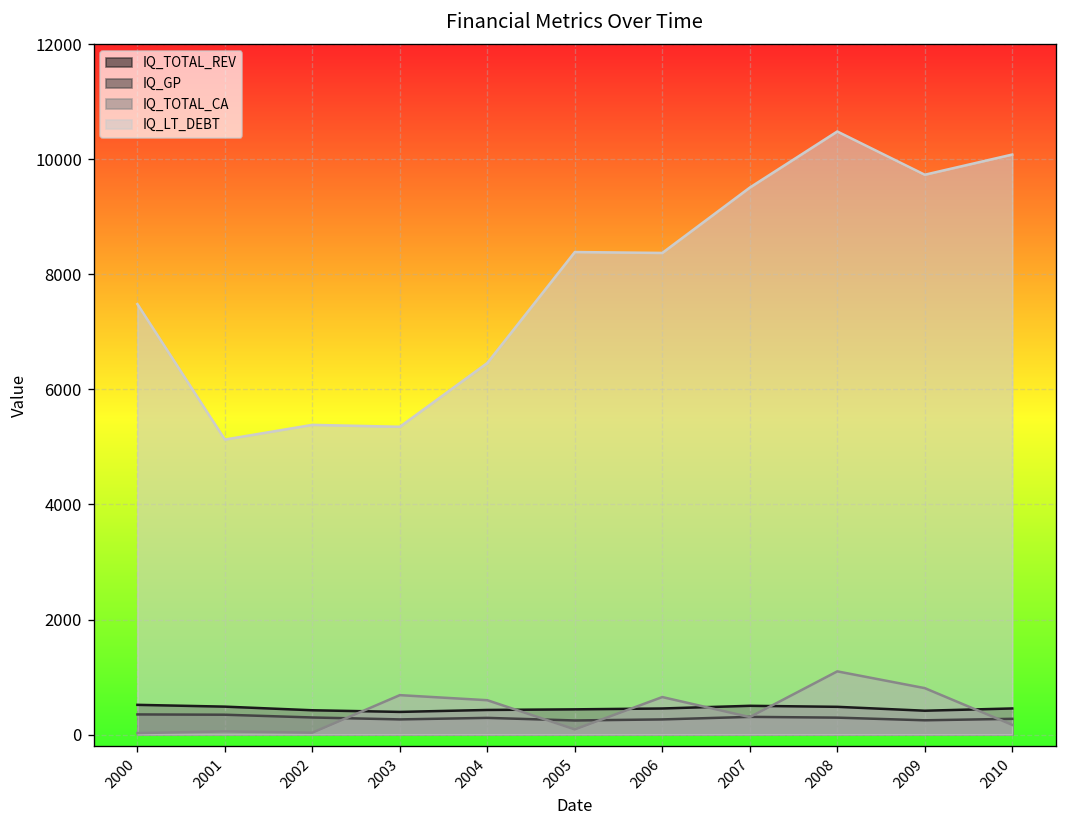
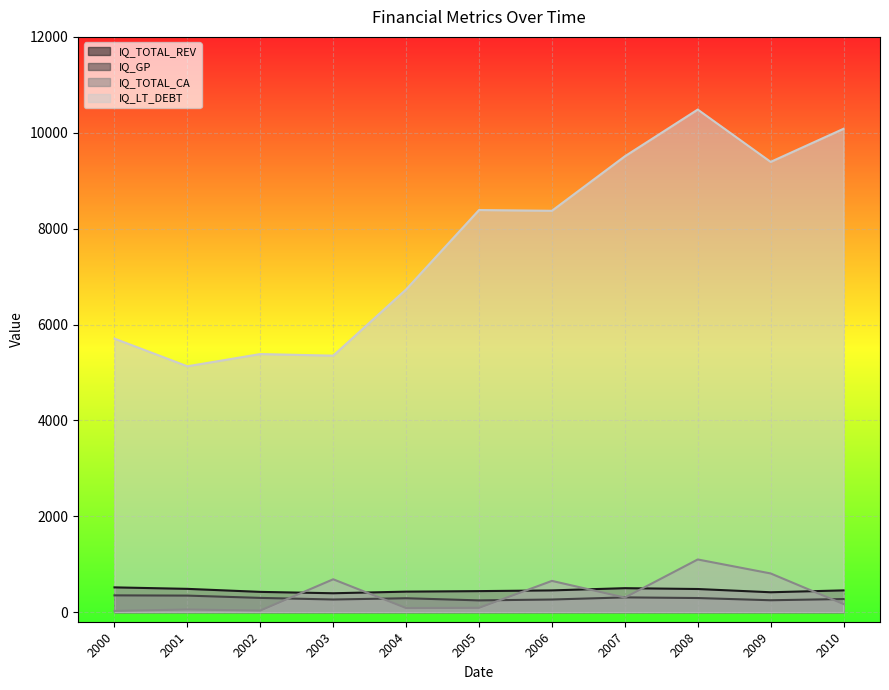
IQ_LT_DEBT, 2000: 7500 -> 5700
IQ_TOTAL_CA, 2004: 600 -> 100
IQ_LT_DEBT, 2004: 6500 -> 6700
IQ_LT_DEBT, 2009: 9700 -> 9400
